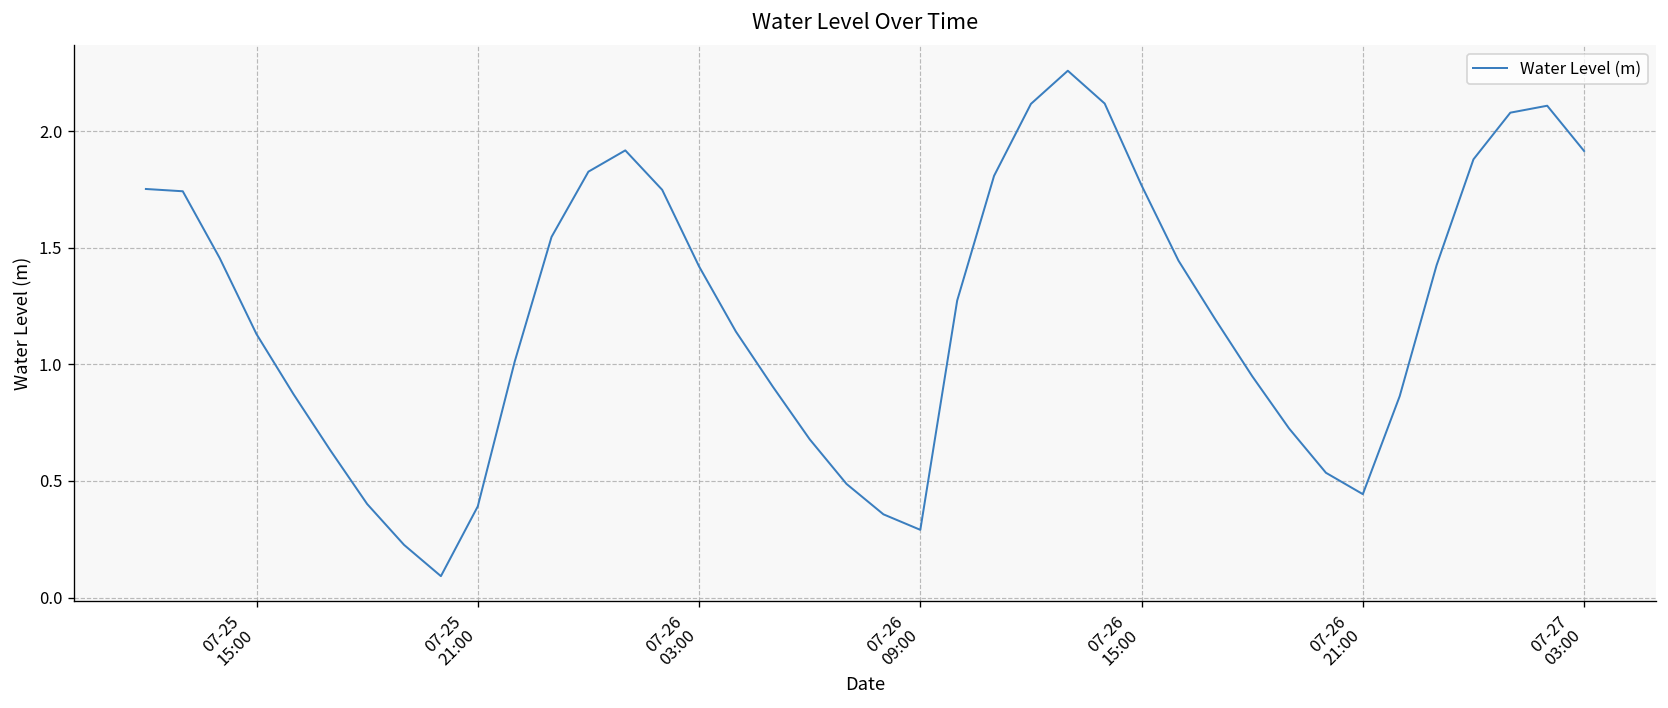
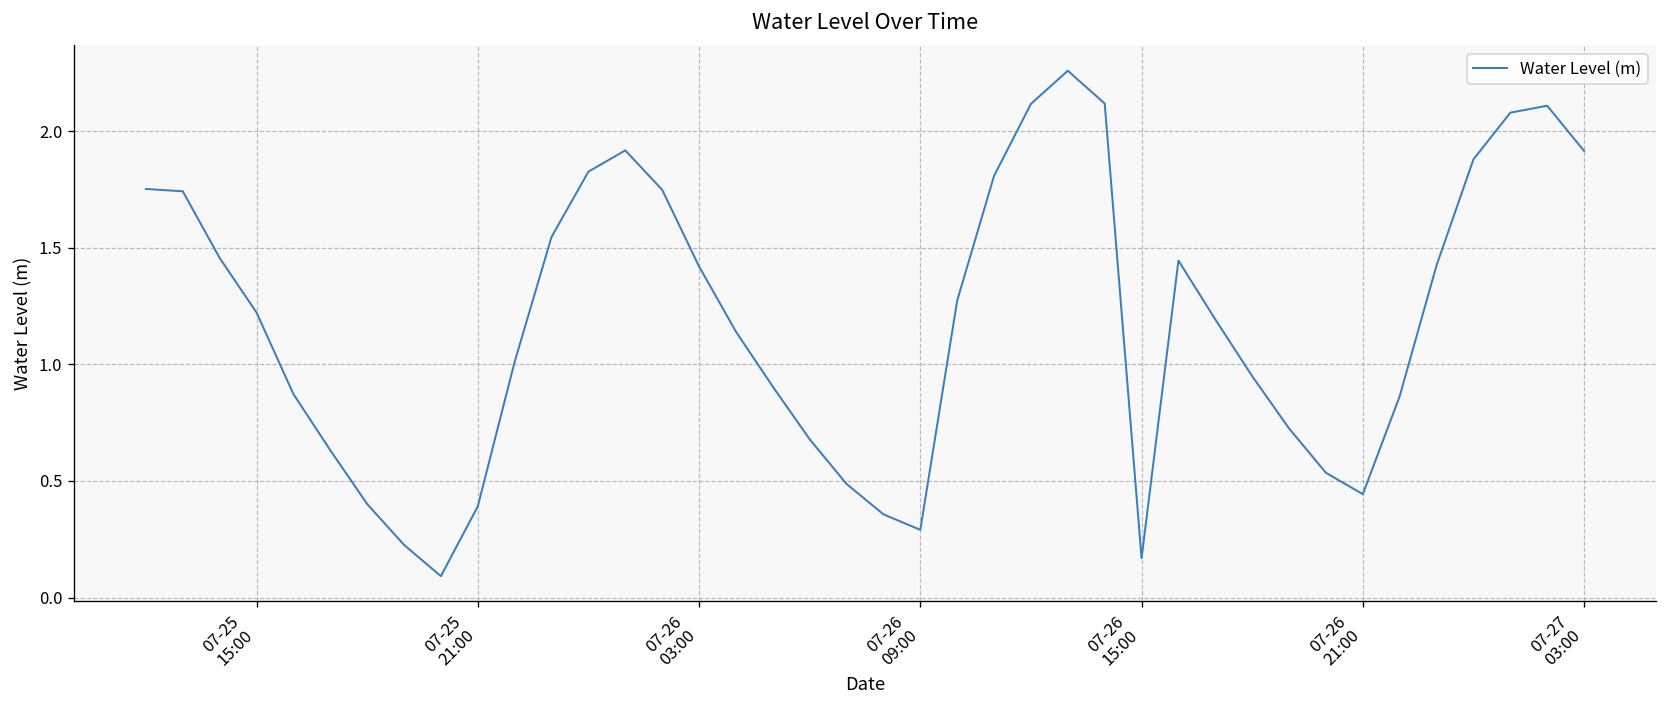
07-25 15:00: 1.13 -> 1.22
07-26 15:00: 1.77 -> 0.17
